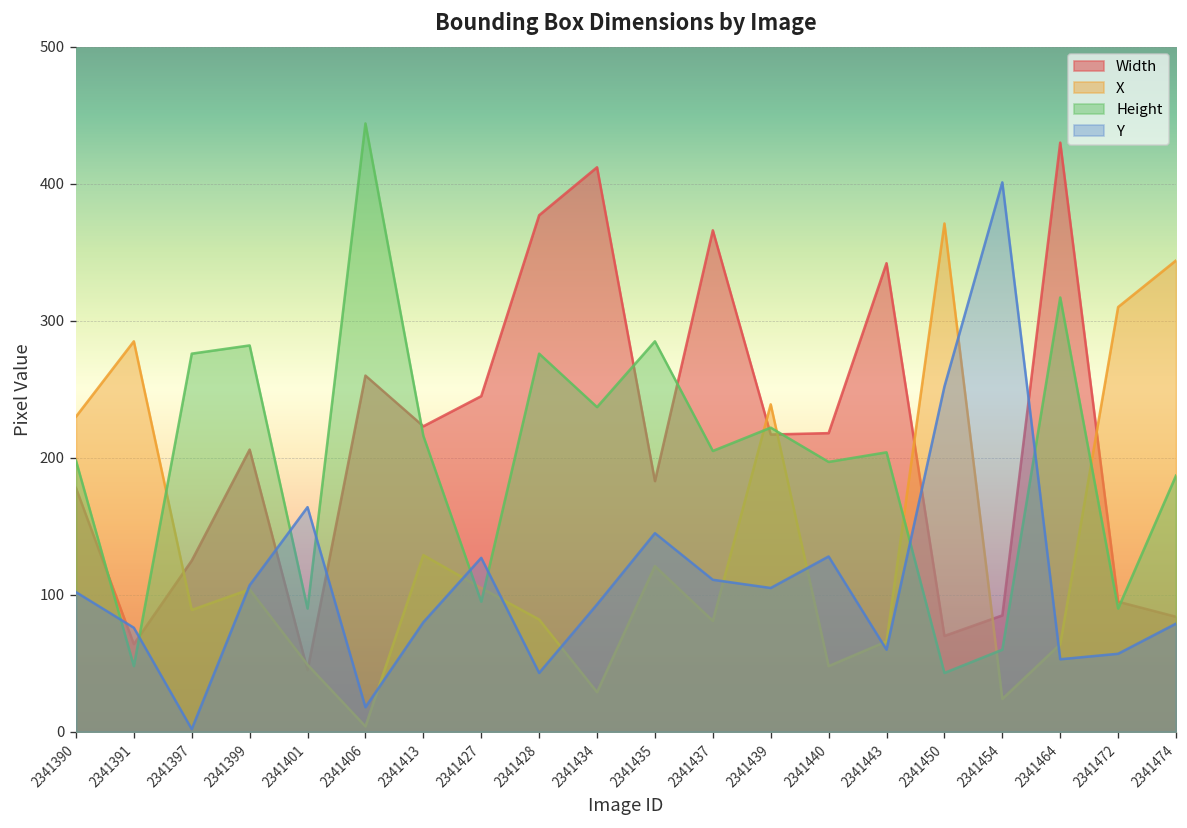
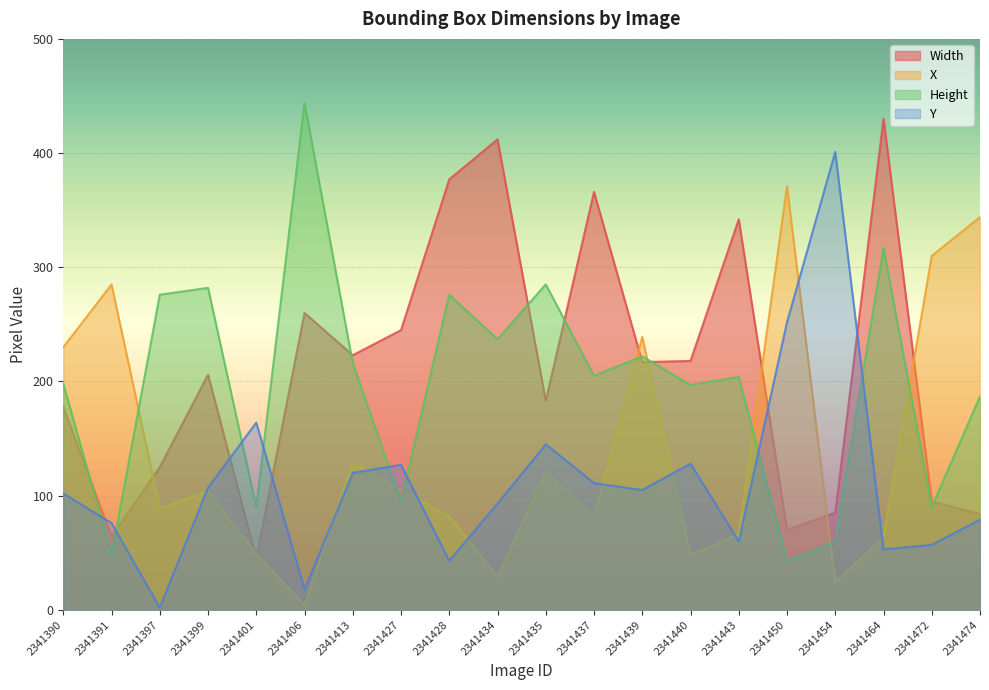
Y, 2341413: 80 -> 120
